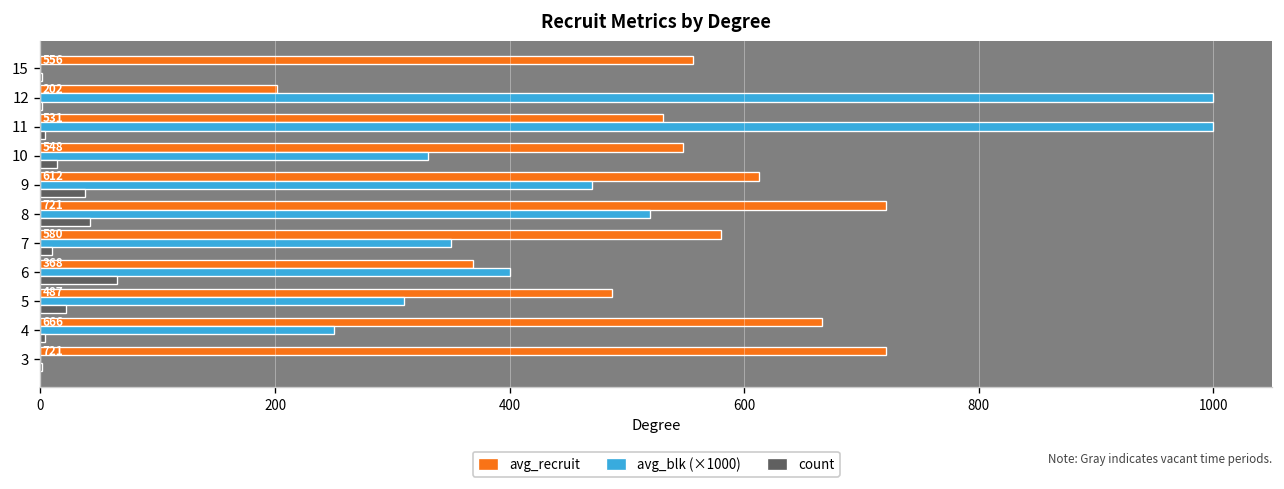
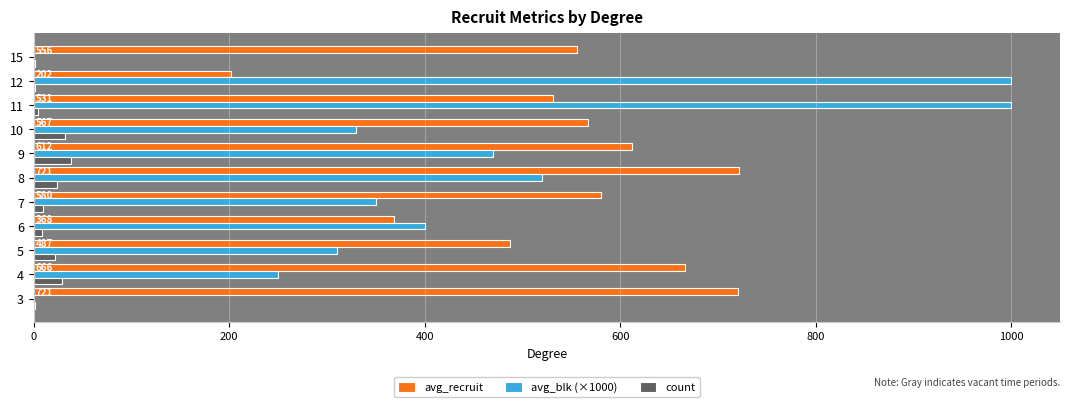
avg_recruit, 10: 548 -> 567
count, 10: 10 -> 30
count, 8: 40 -> 20
count, 6: 70 -> 10
count, 4: 0 -> 30
